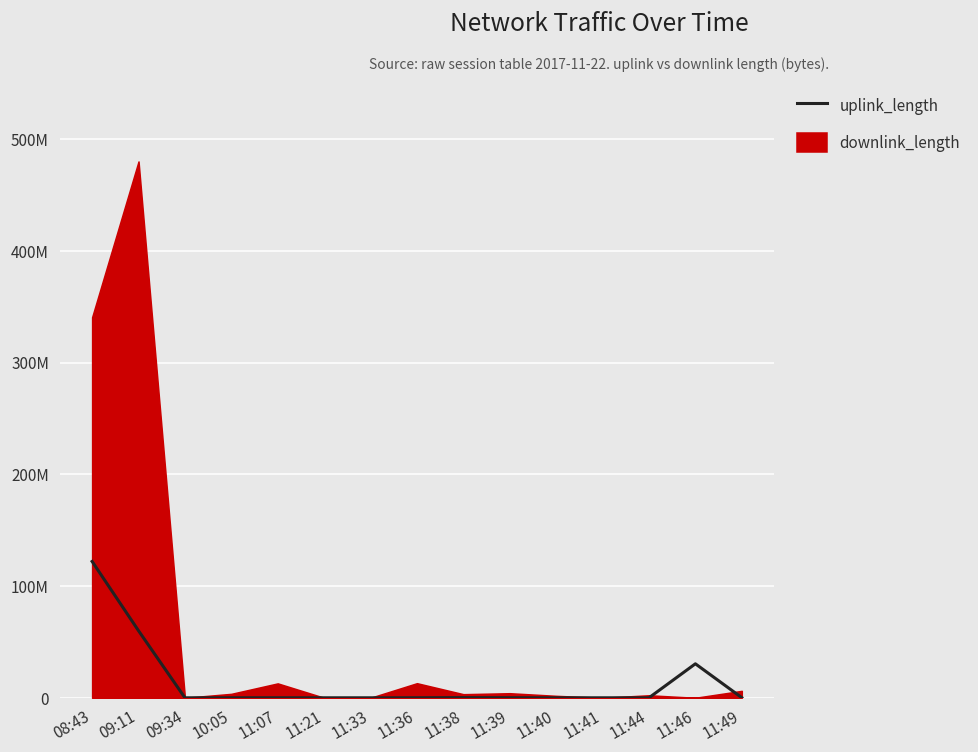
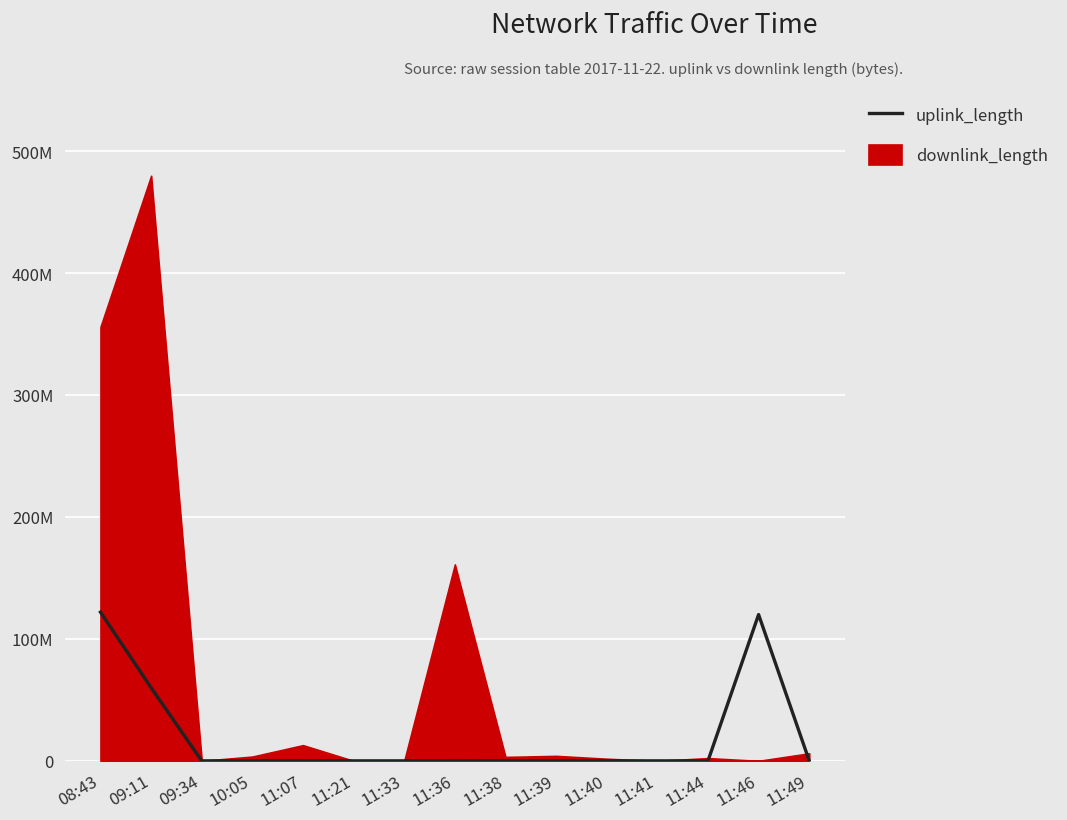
downlink_length, 08:43: 341000000 -> 356000000
downlink_length, 11:36: 13000000 -> 161000000
uplink_length, 11:46: 30000000 -> 120000000
